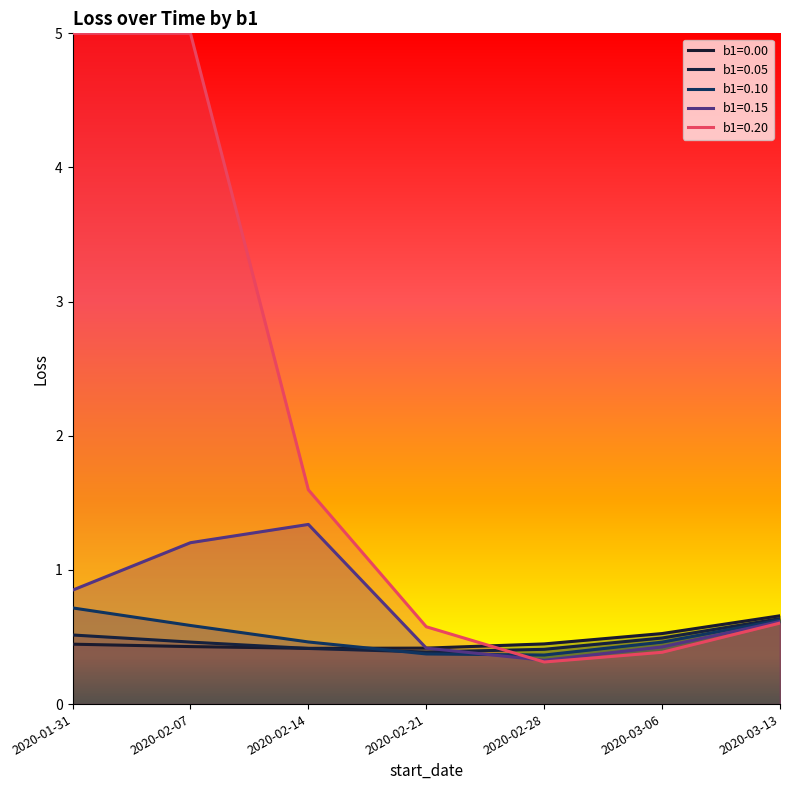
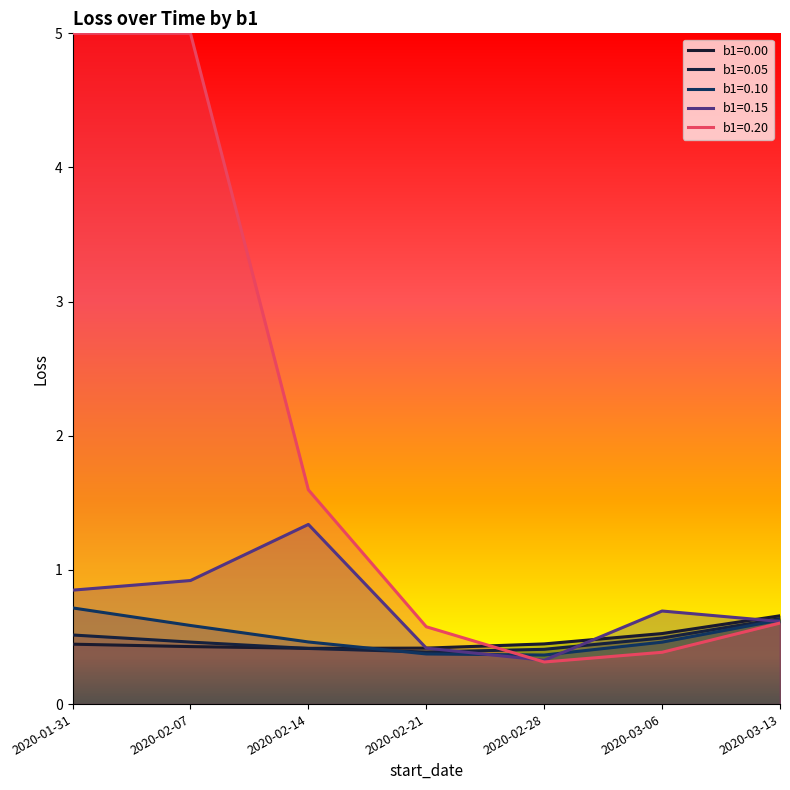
b1=0.15, 2020-02-07: 1.20 -> 0.92
b1=0.15, 2020-03-06: 0.43 -> 0.69
